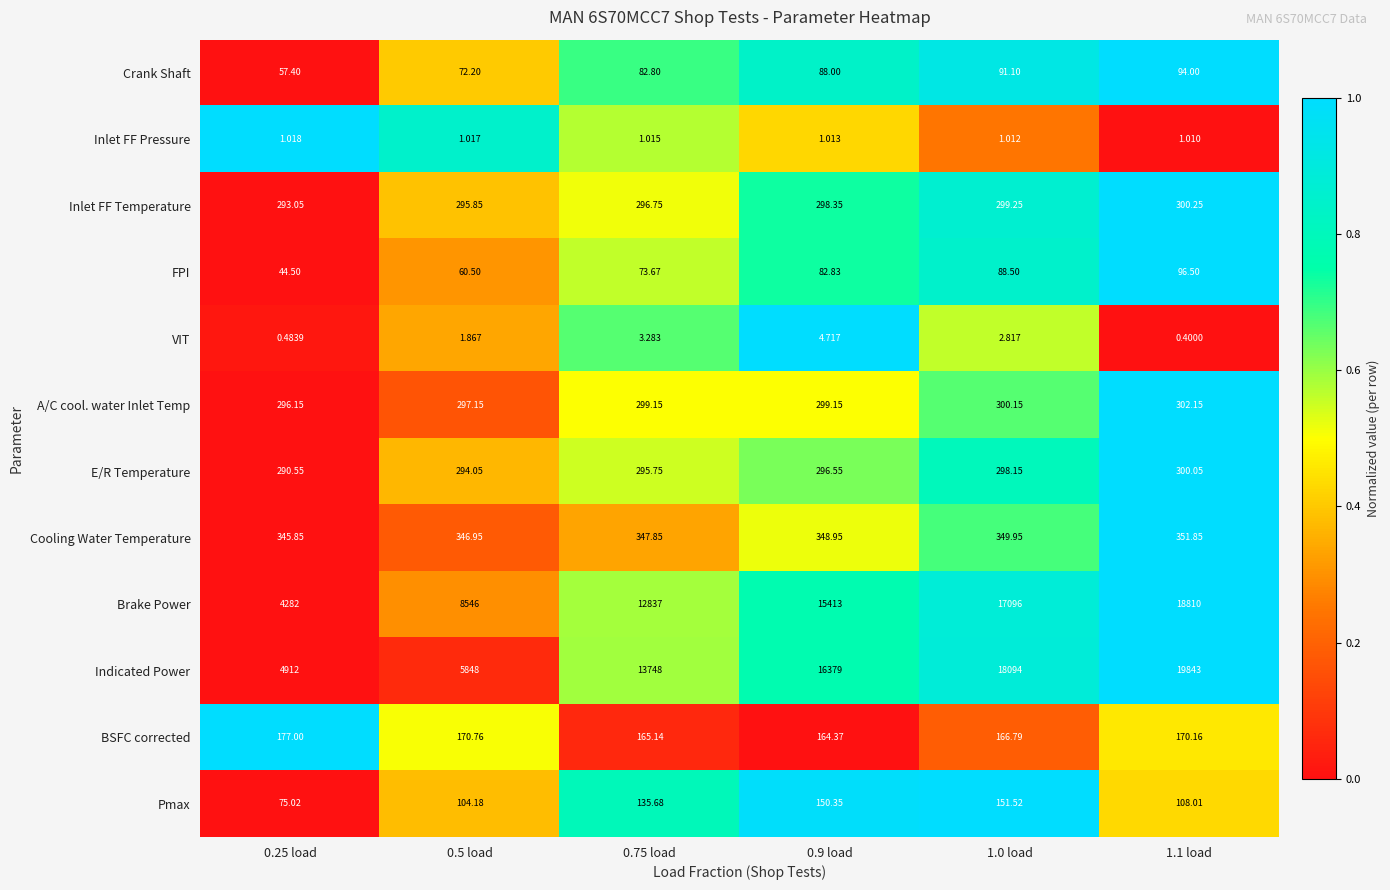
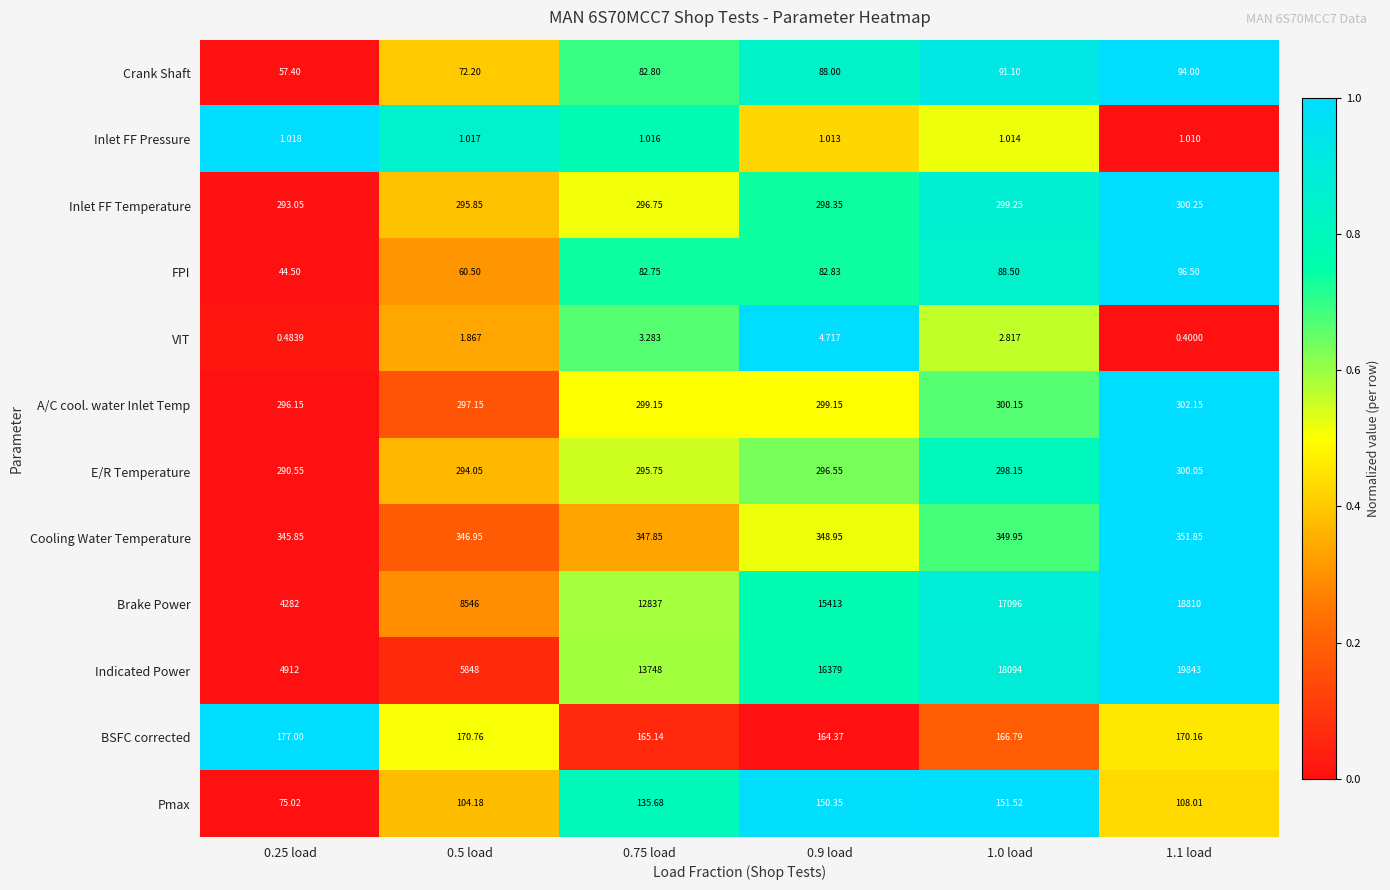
Inlet FF Pressure, 0.75 load: 1.015 -> 1.016
Inlet FF Pressure, 1.0 load: 1.012 -> 1.014
FPI, 0.75 load: 73.67 -> 82.75
